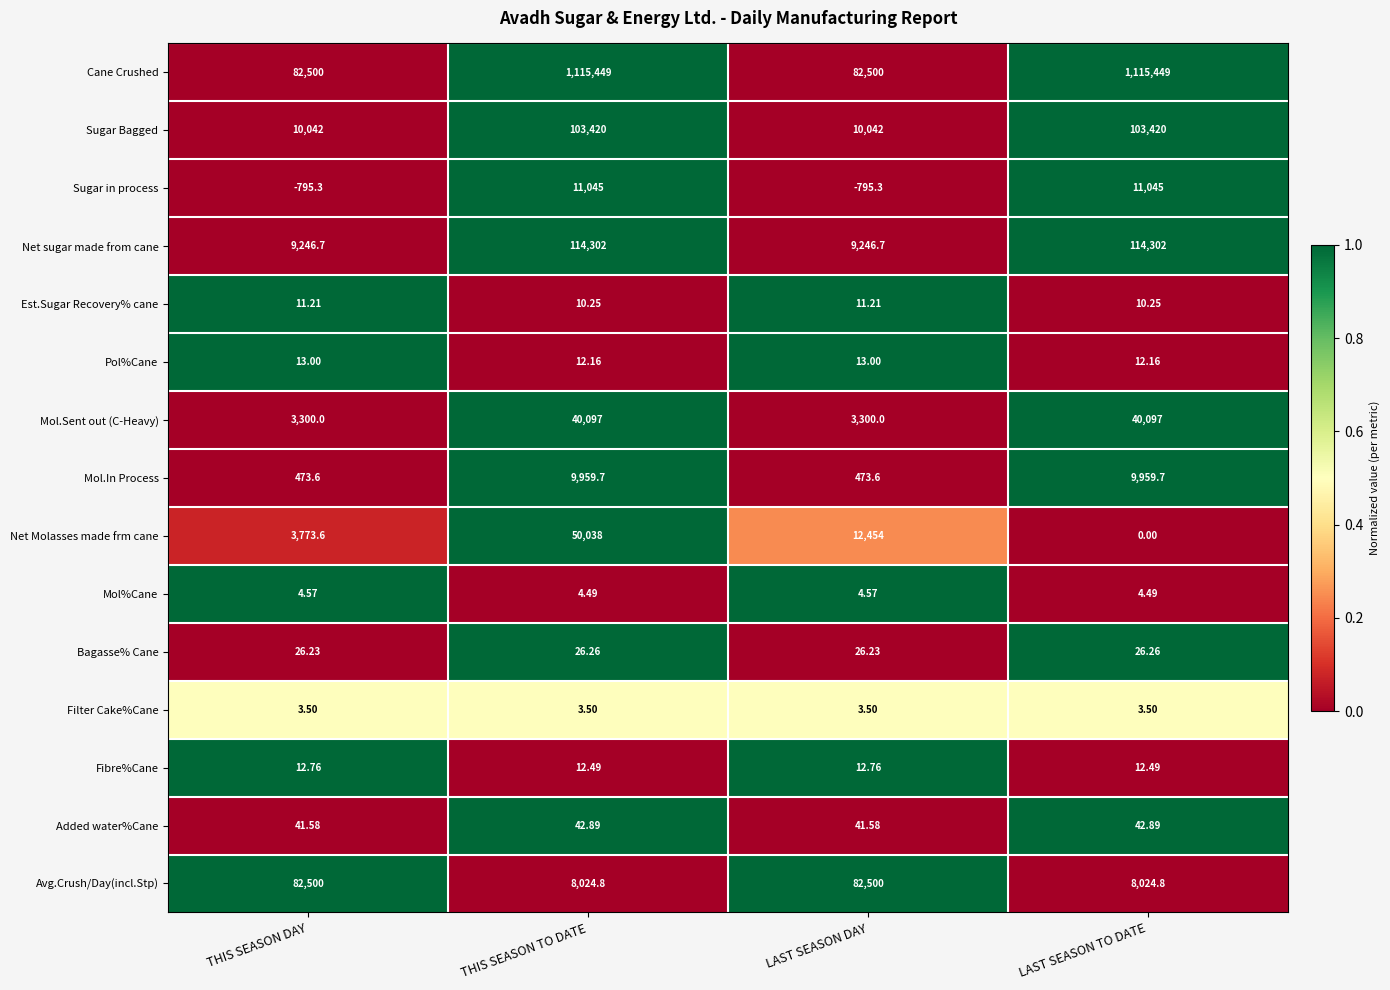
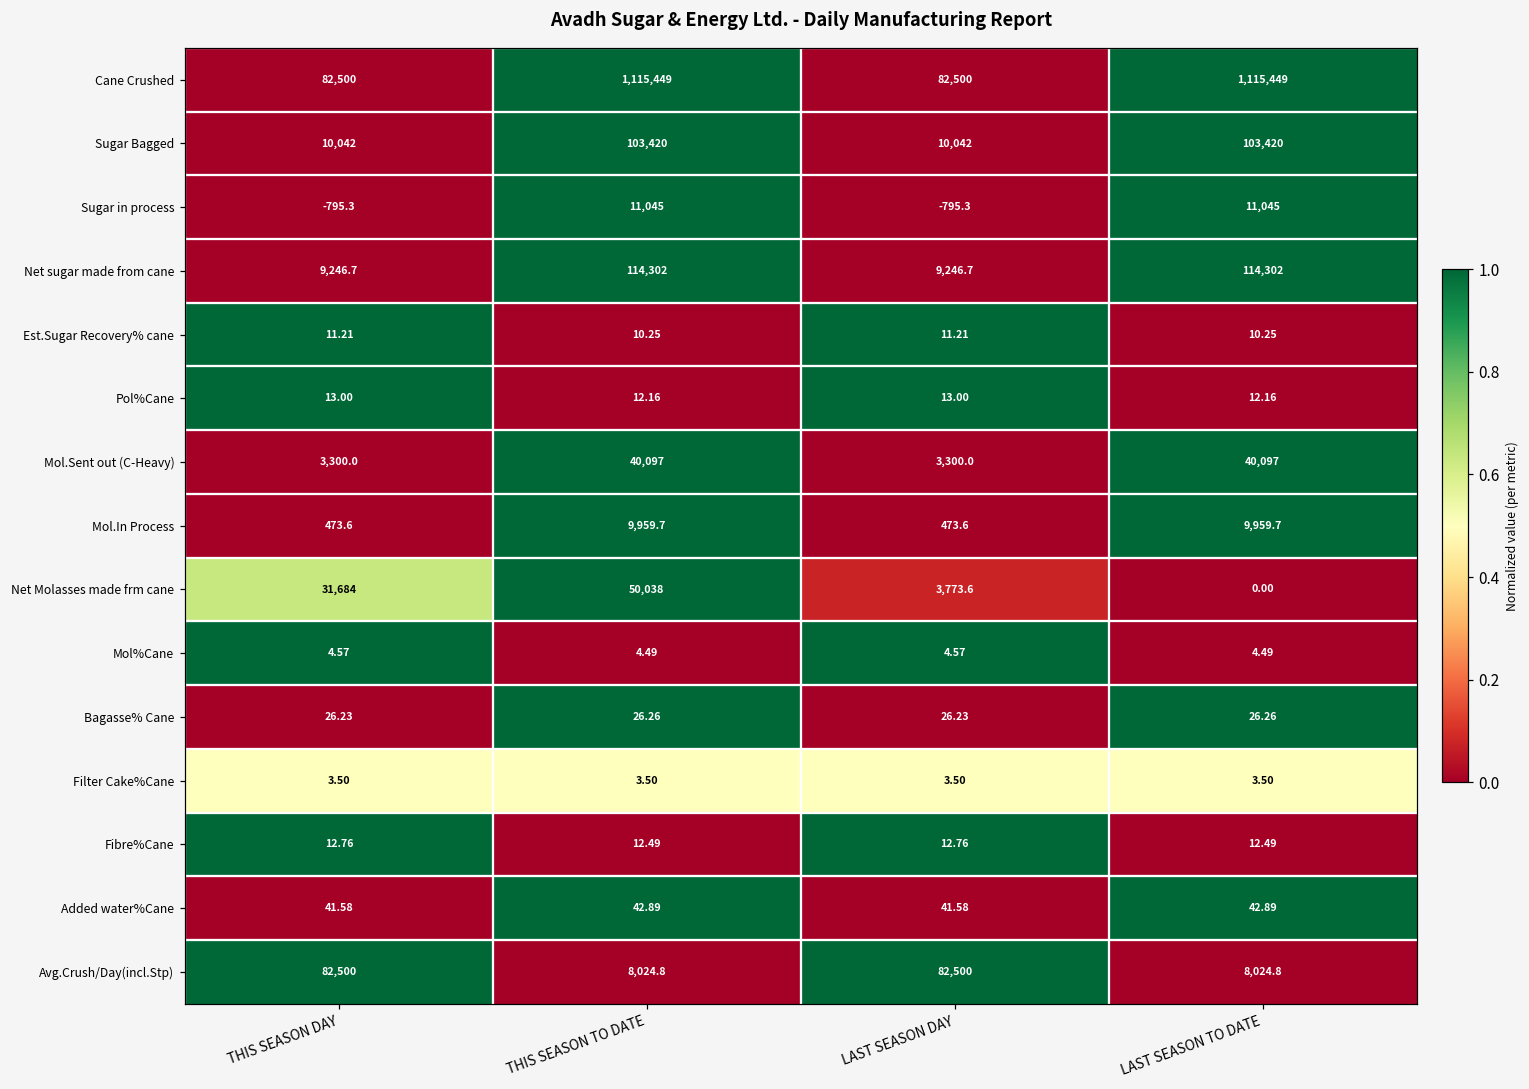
Net Molasses made frm cane, THIS SEASON DAY: 3,773.6 -> 31,684
Net Molasses made frm cane, LAST SEASON DAY: 12,454 -> 3,773.6
